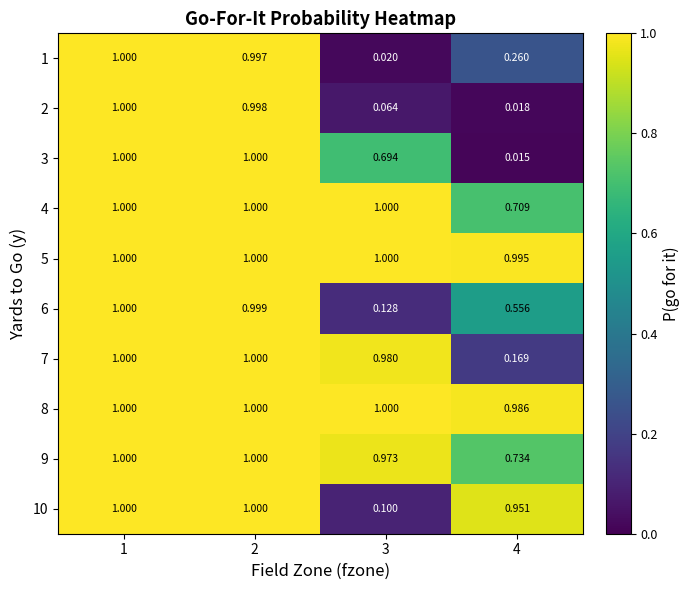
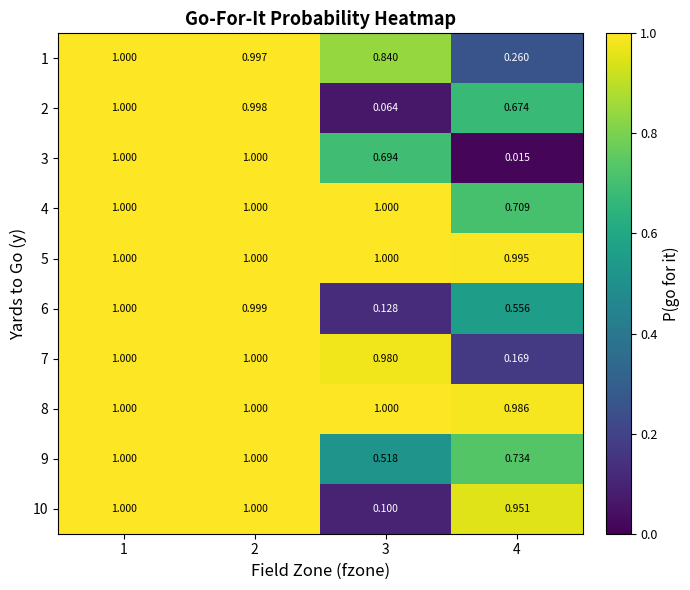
1, 3: 0.020 -> 0.840
2, 4: 0.018 -> 0.674
9, 3: 0.973 -> 0.518
